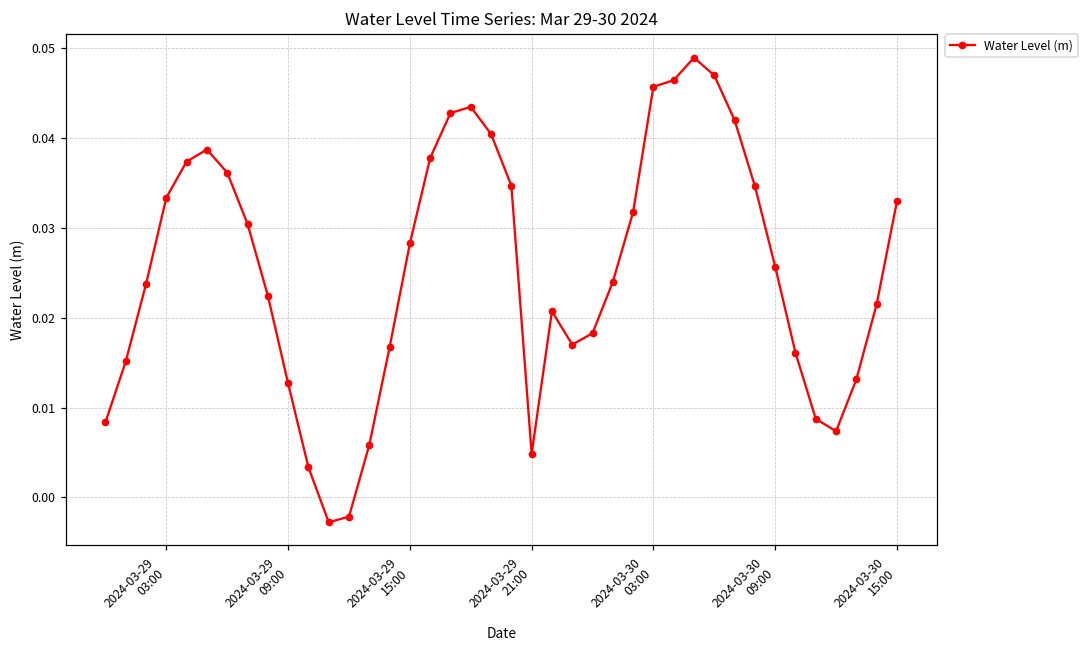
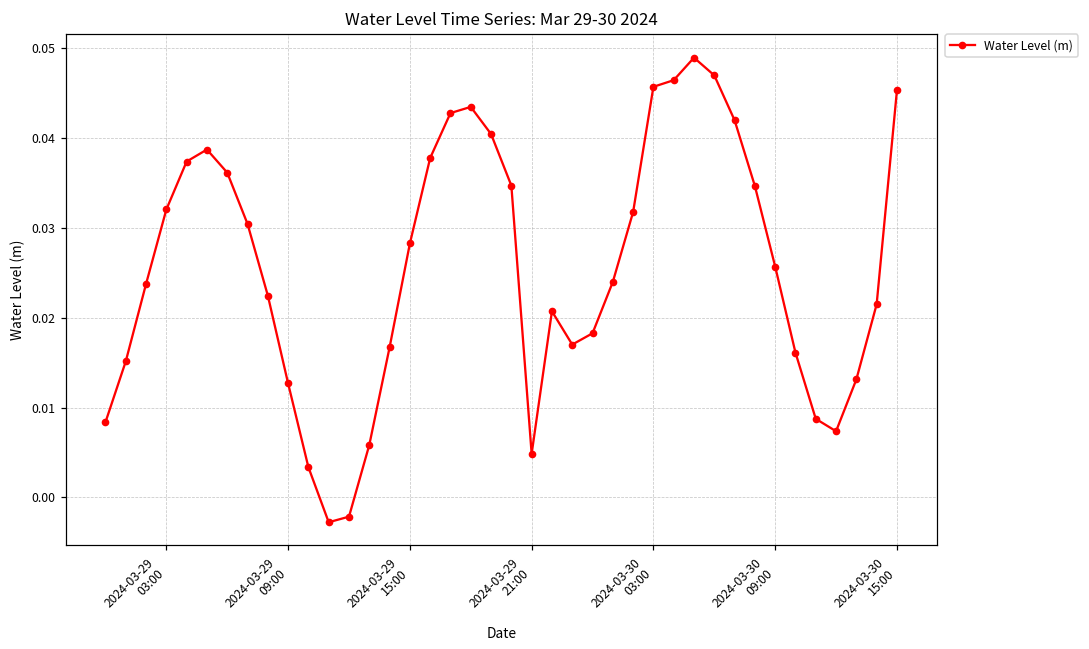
2024-03-29 03:00: 0.033 -> 0.032
2024-03-30 15:00: 0.033 -> 0.045
